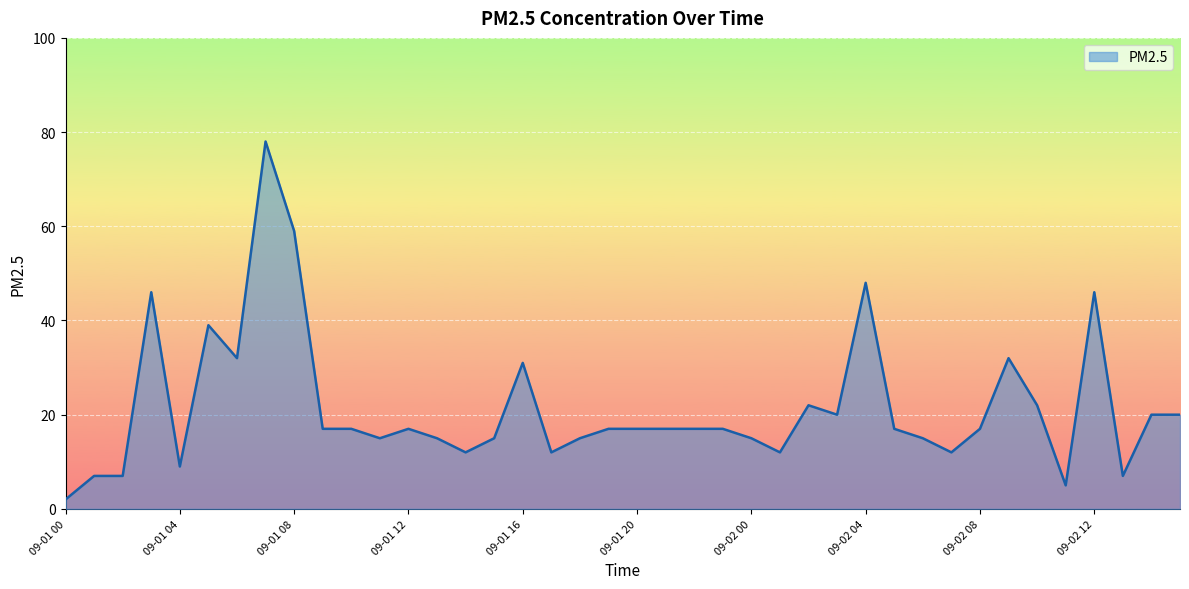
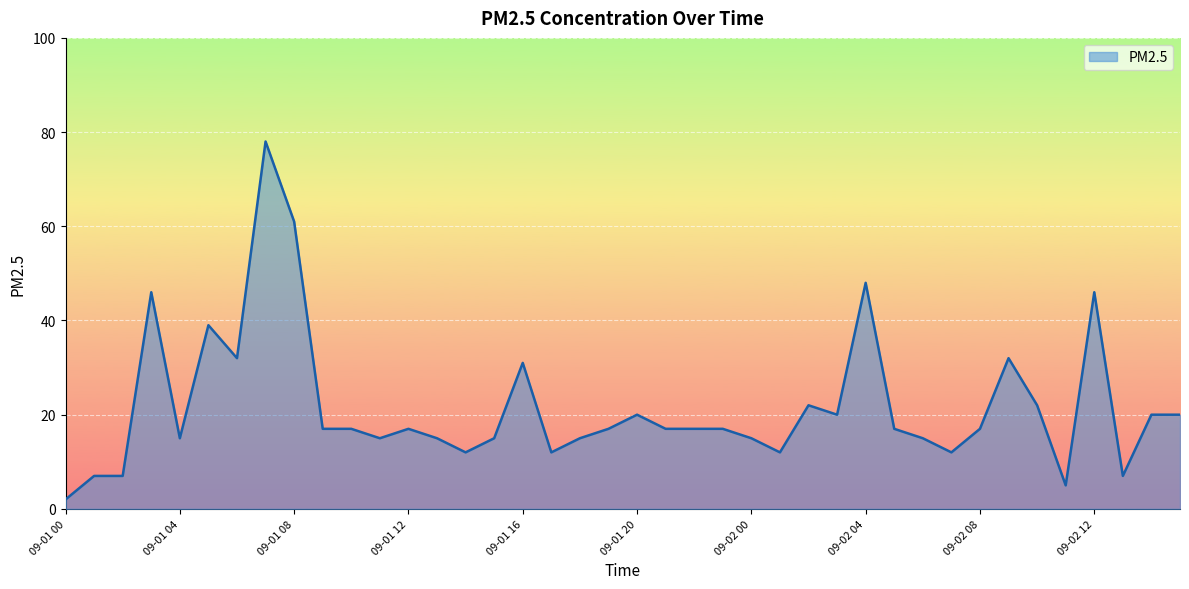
09-01 04: 9 -> 15
09-01 08: 59 -> 61
09-01 20: 17 -> 20
